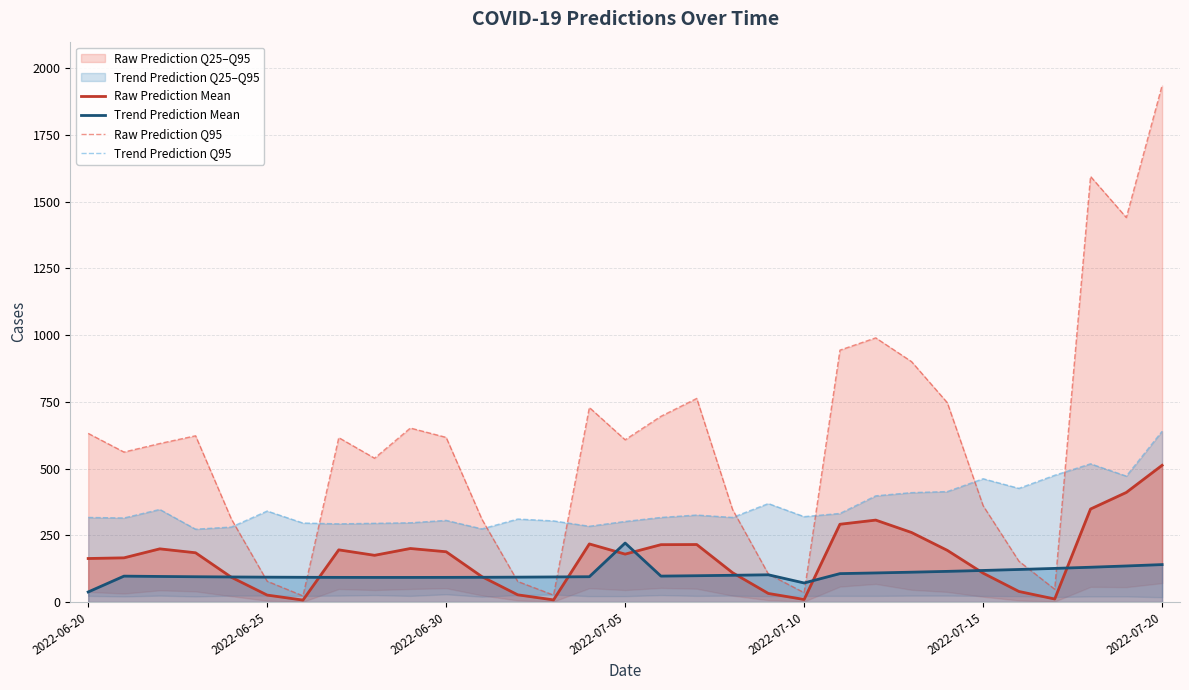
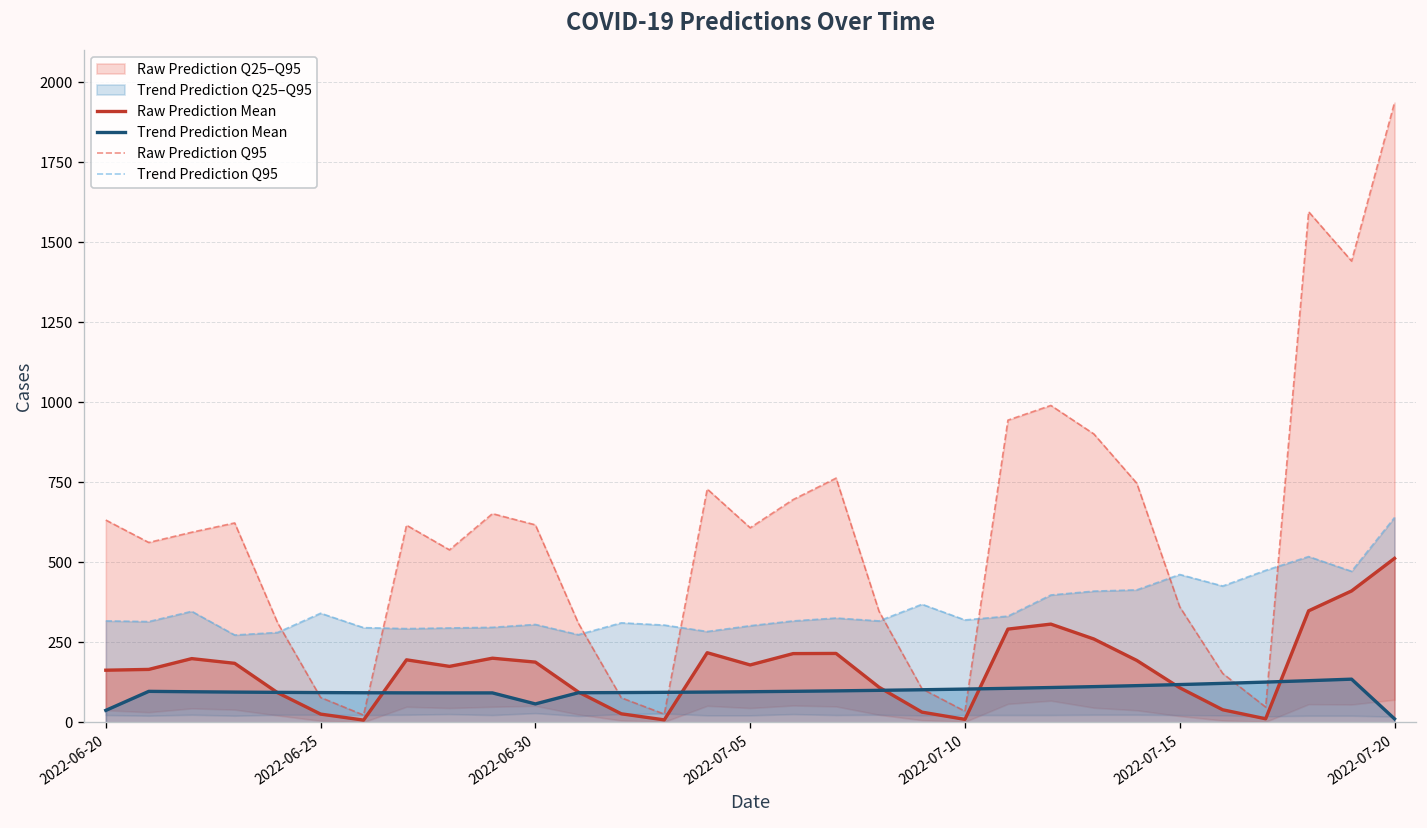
Trend Prediction Mean, 2022-06-30: 90 -> 60
Trend Prediction Mean, 2022-07-05: 220 -> 100
Trend Prediction Mean, 2022-07-10: 70 -> 100
Trend Prediction Mean, 2022-07-20: 140 -> 10
